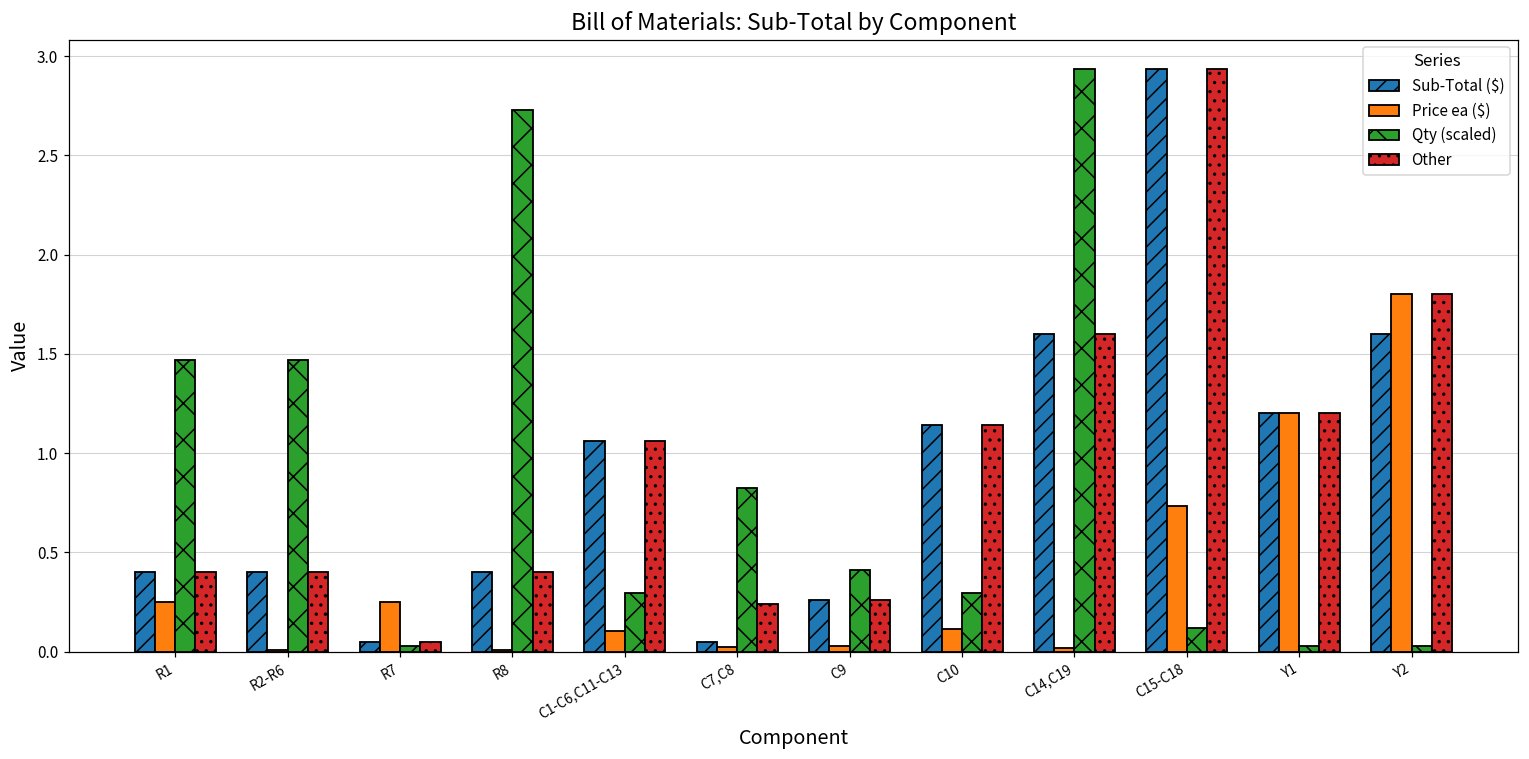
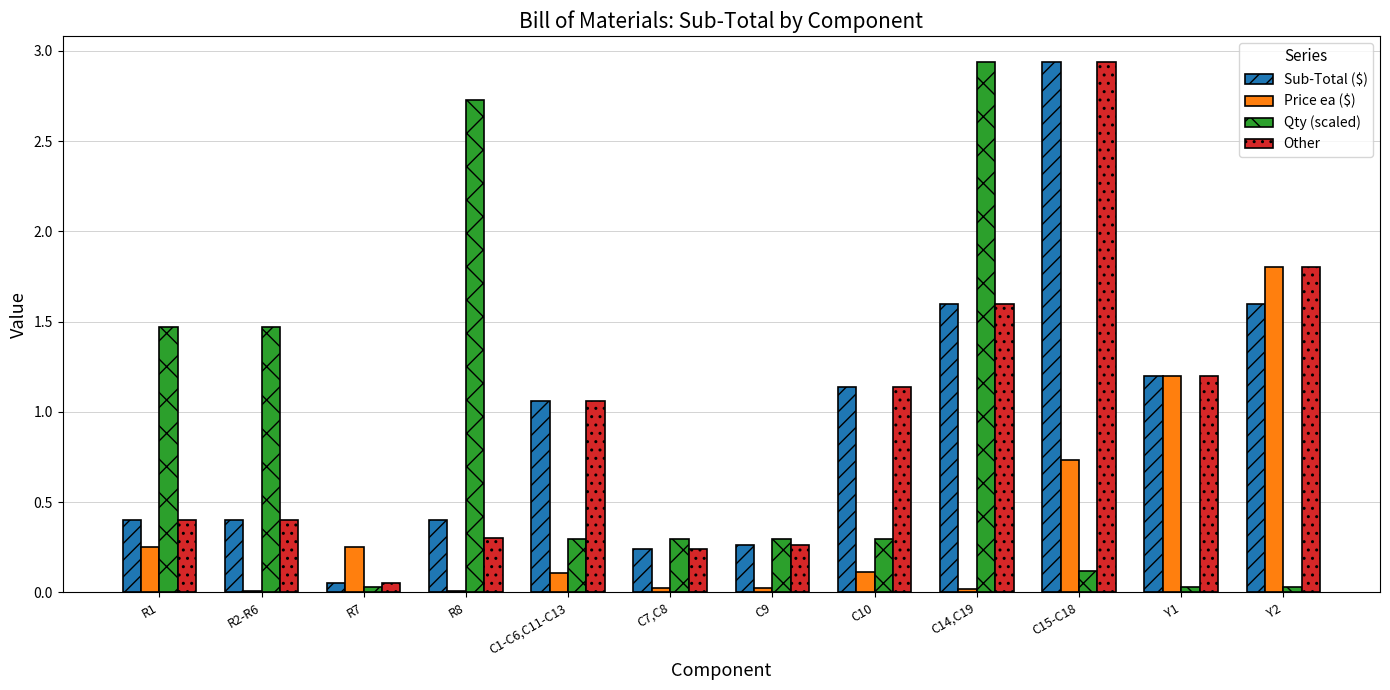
Other, R8: 0.4 -> 0.3
Sub-Total ($), C7,C8: 0.05 -> 0.24
Qty (scaled), C7,C8: 0.82 -> 0.29
Qty (scaled), C9: 0.41 -> 0.29
